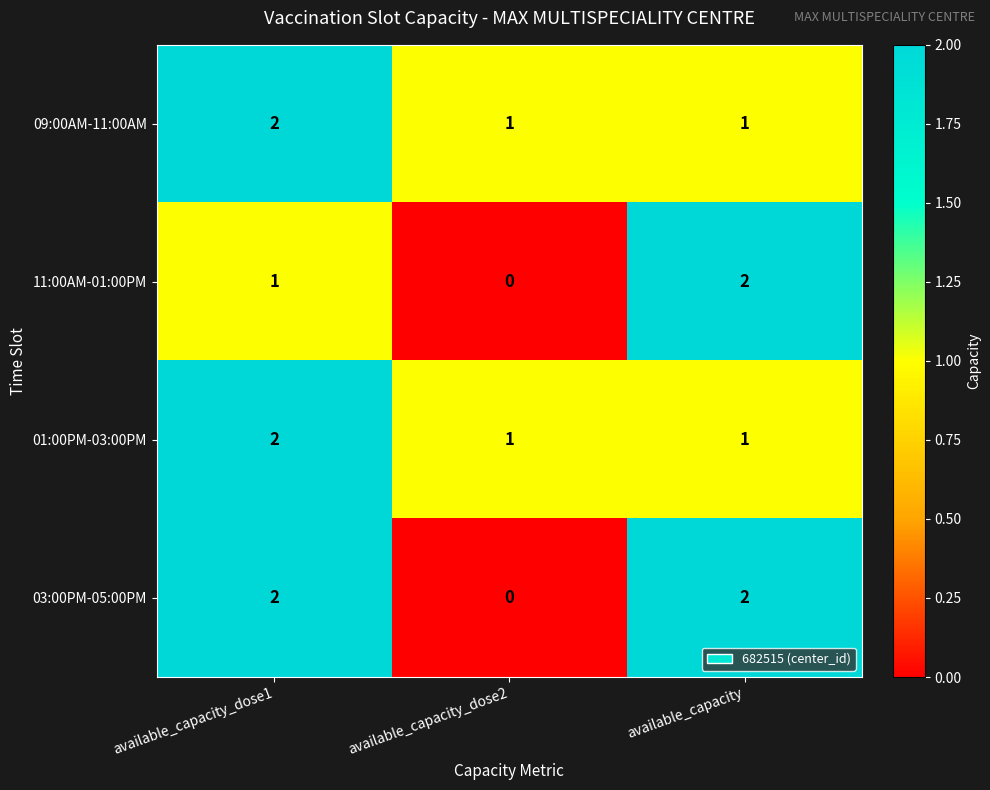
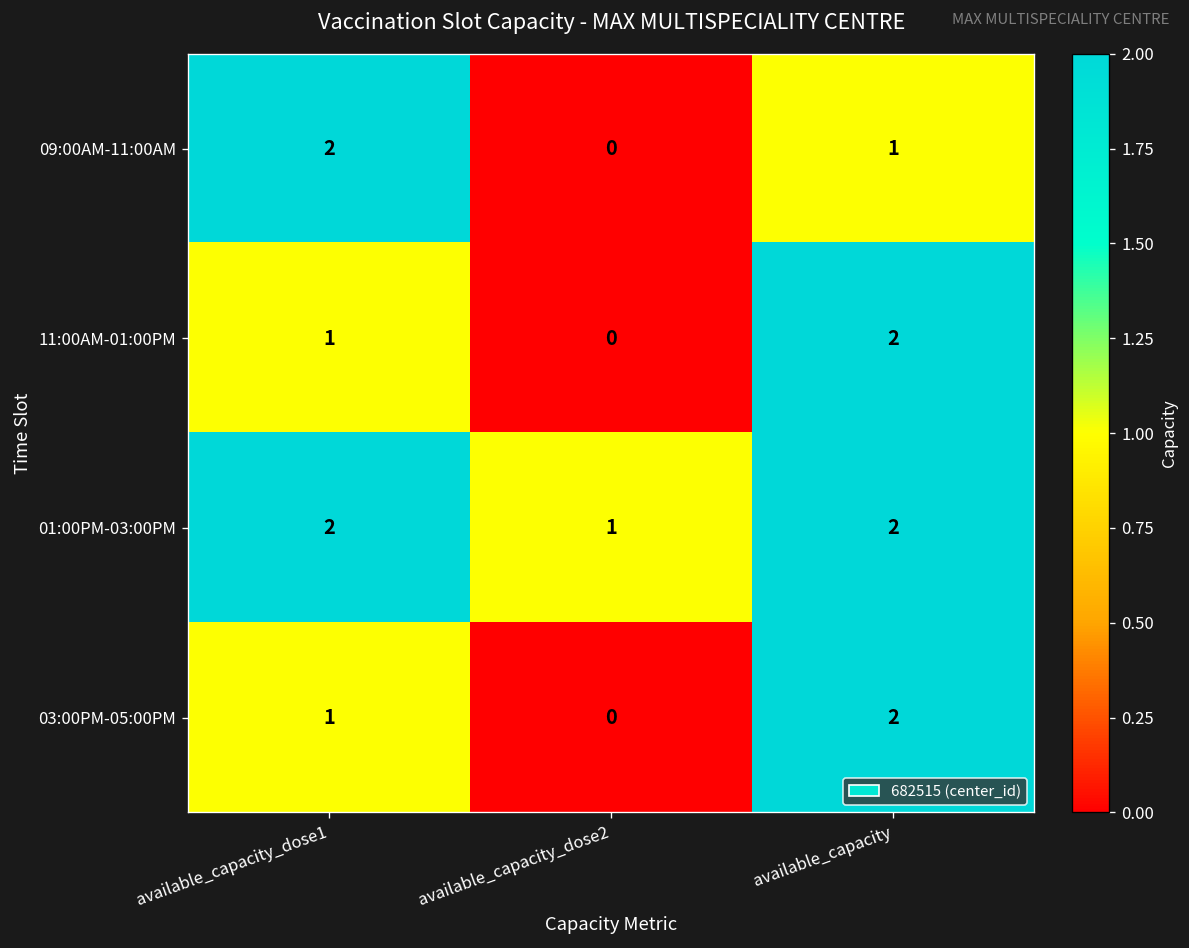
09:00AM-11:00AM, available_capacity_dose2: 1 -> 0
01:00PM-03:00PM, available_capacity: 1 -> 2
03:00PM-05:00PM, available_capacity_dose1: 2 -> 1
